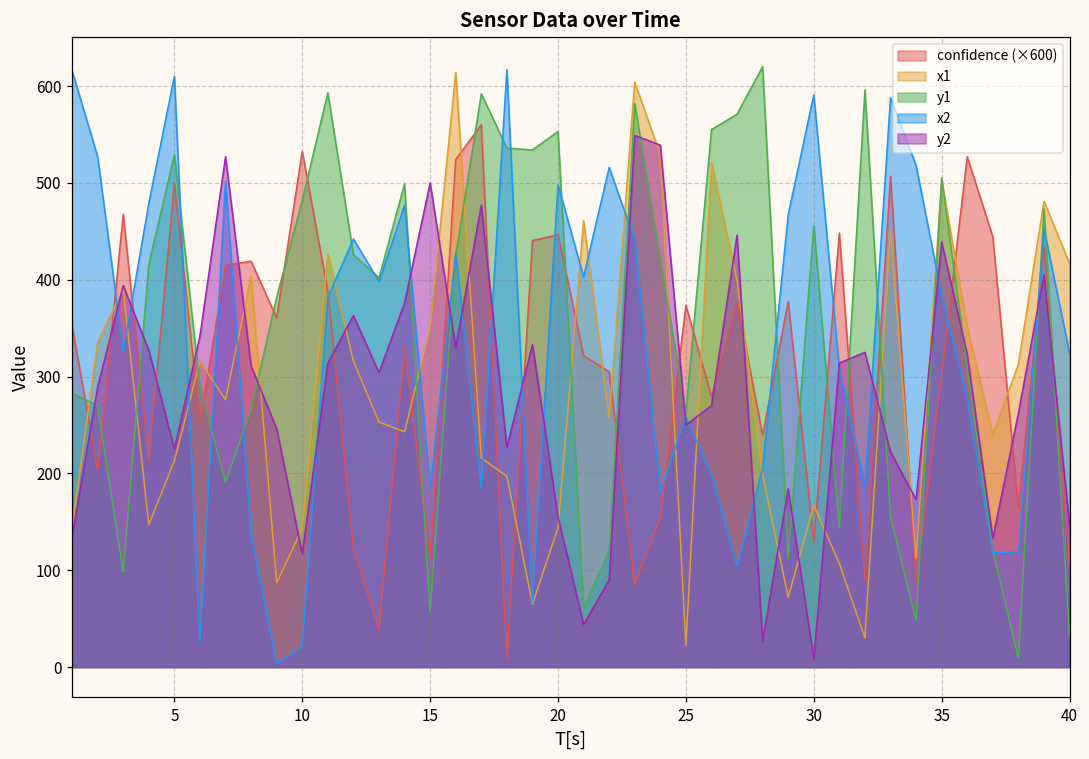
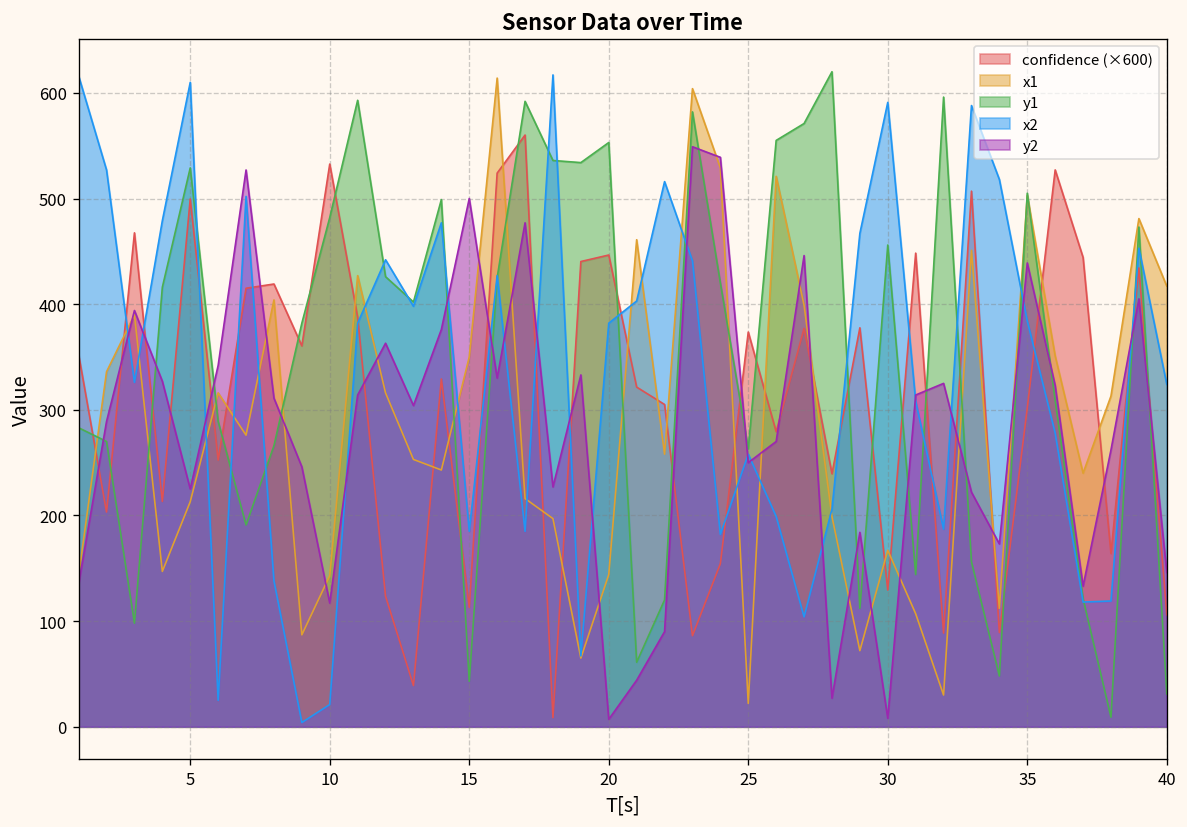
y1, 15: 60 -> 40
x2, 20: 500 -> 380
y2, 20: 160 -> 10
